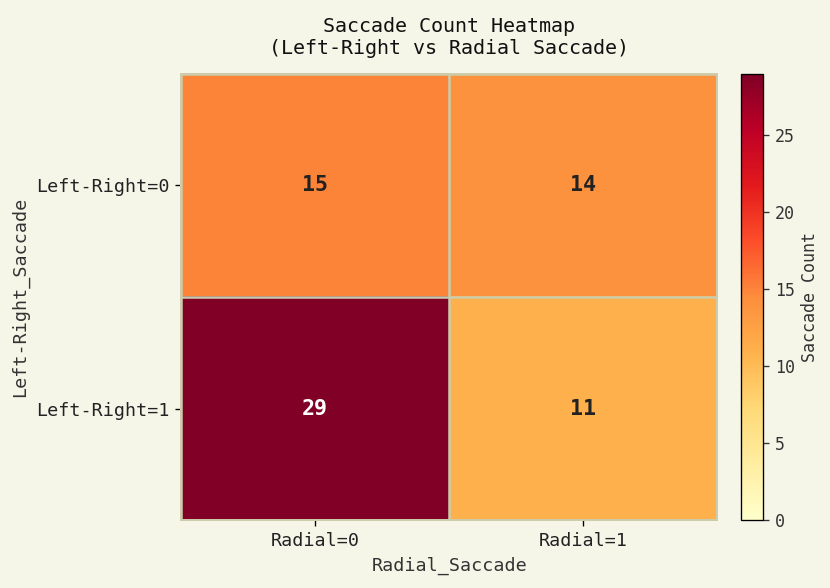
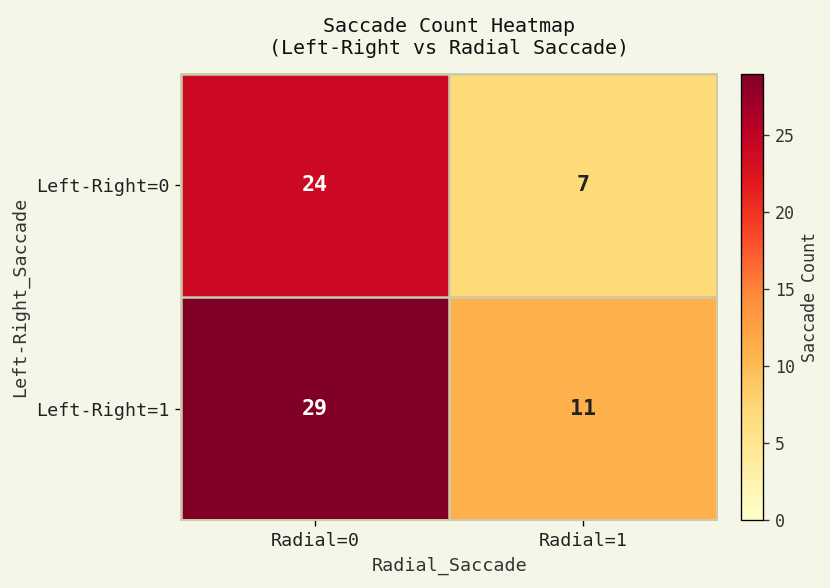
Left-Right=0, Radial=0: 15 -> 24
Left-Right=0, Radial=1: 14 -> 7
